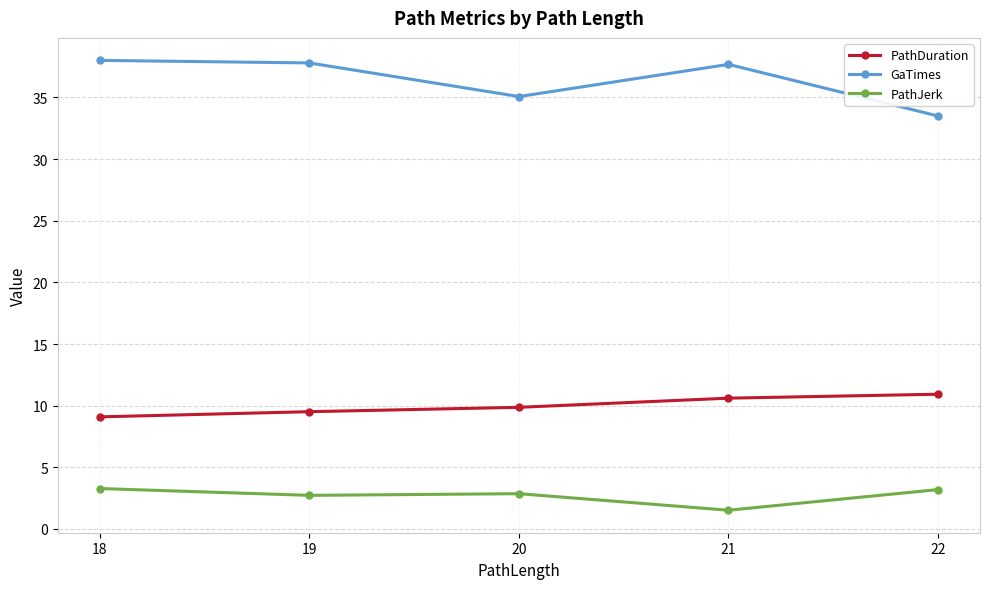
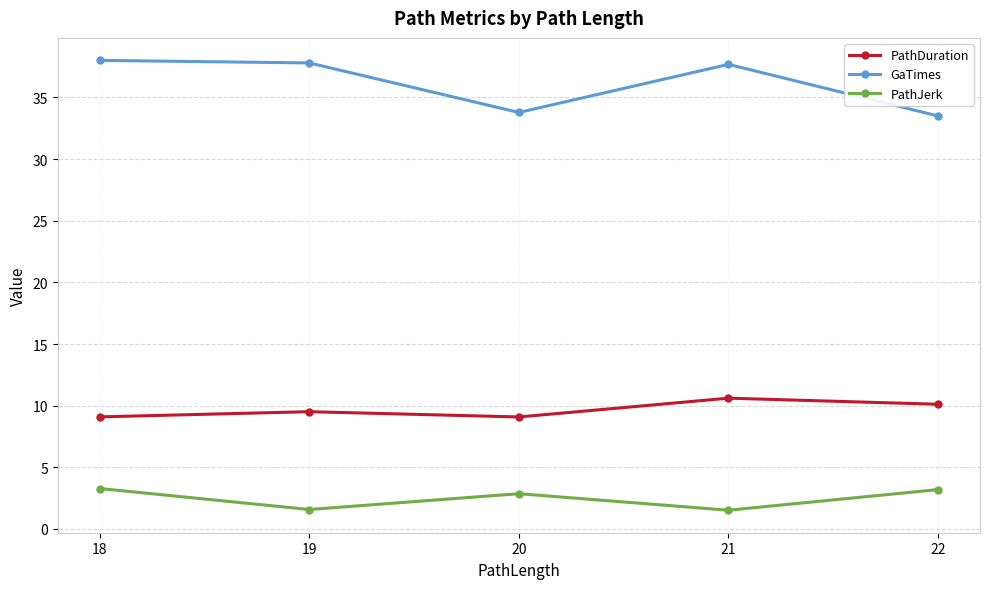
PathJerk, 19: 2.7 -> 1.6
PathDuration, 20: 9.9 -> 9.1
GaTimes, 20: 35.1 -> 33.8
PathDuration, 22: 10.9 -> 10.1
